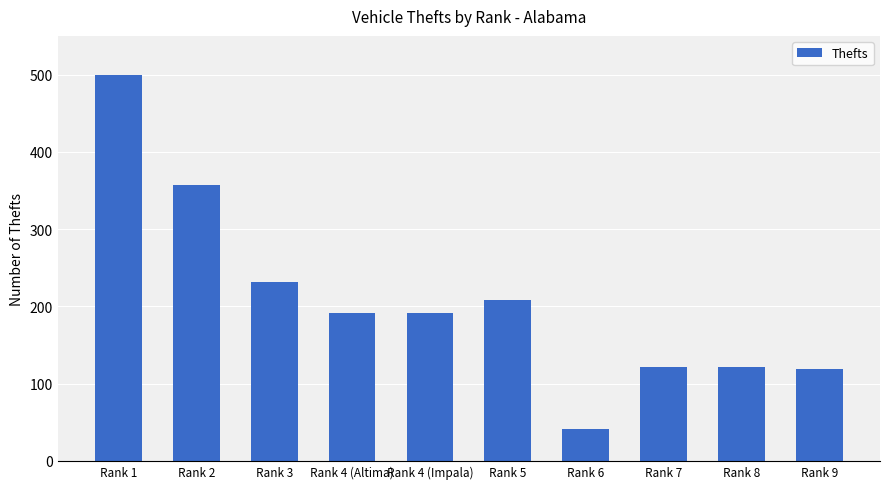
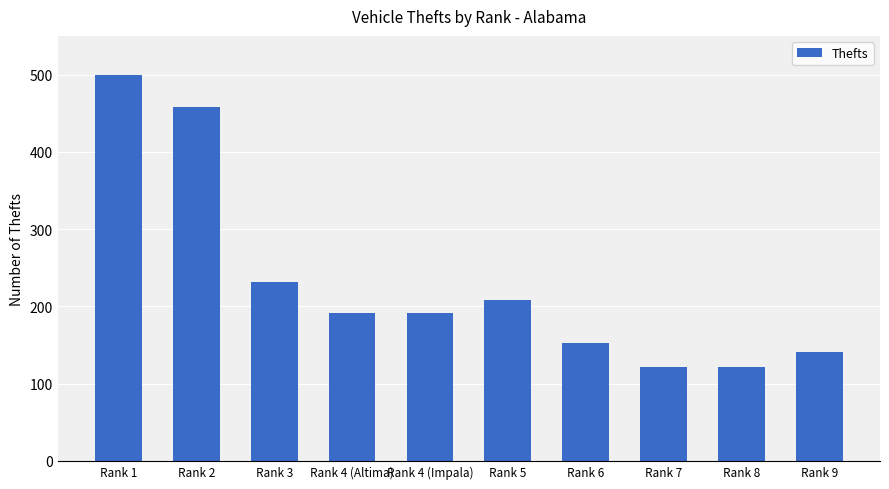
Rank 2: 360 -> 460
Rank 6: 40 -> 150
Rank 9: 120 -> 140
